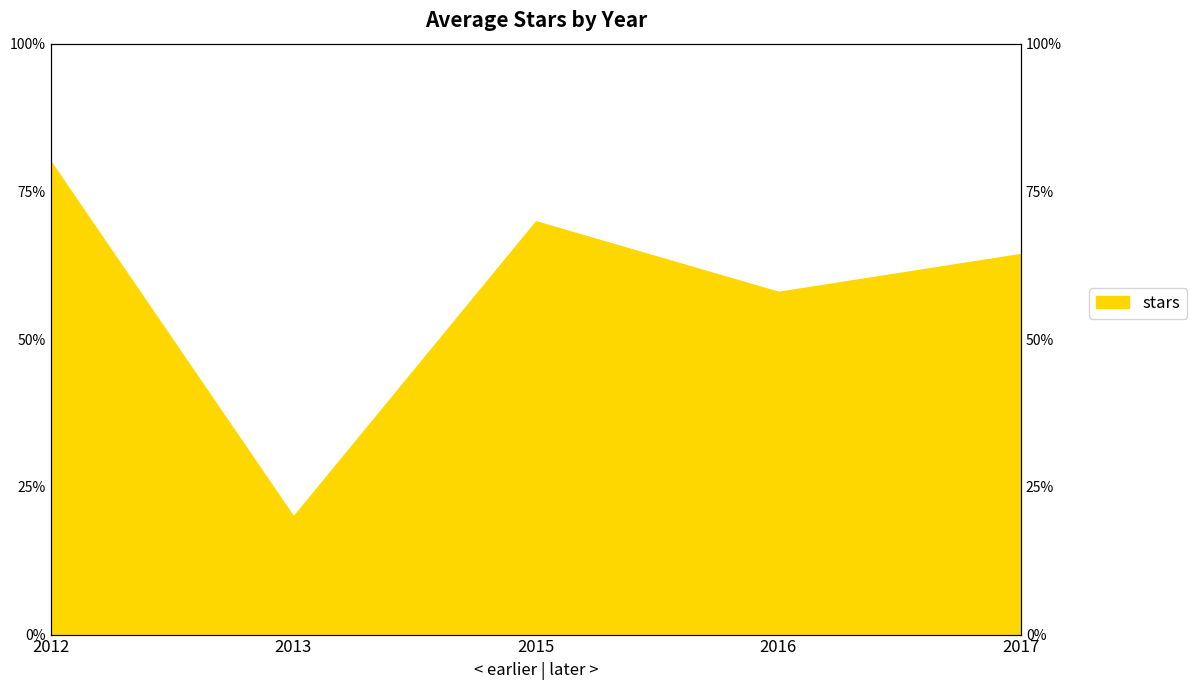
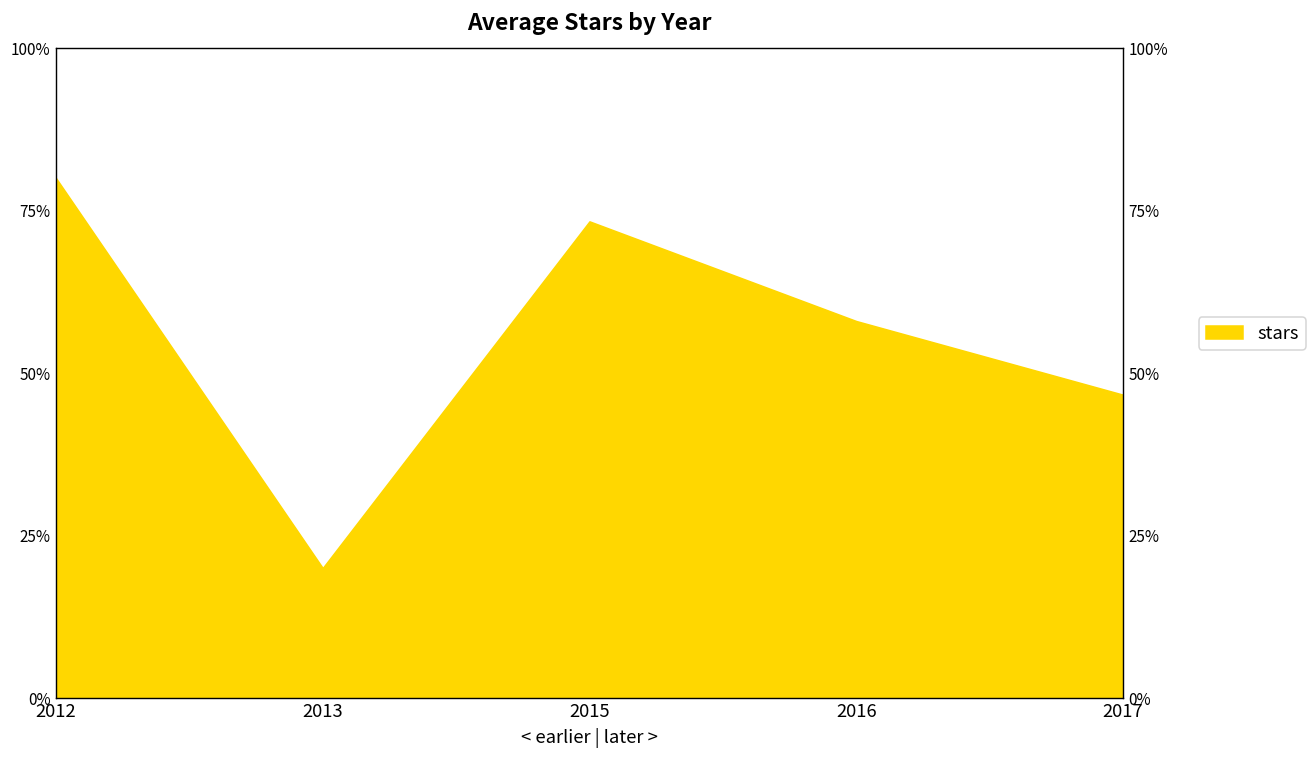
2015: 70% -> 73%
2017: 64% -> 47%
